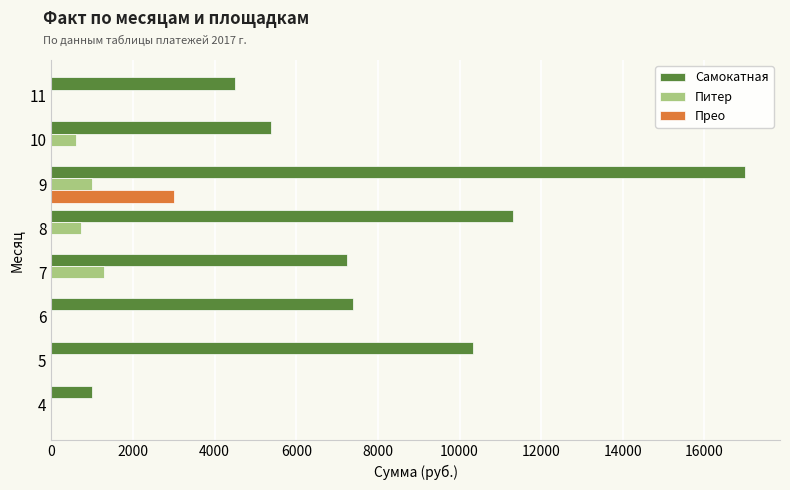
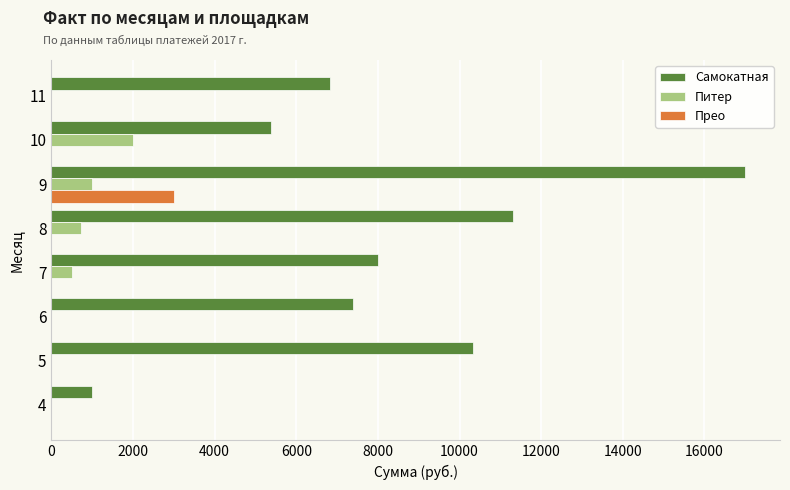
Самокатная, 11: 4500 -> 6800
Питер, 10: 600 -> 2000
Самокатная, 7: 7200 -> 8000
Питер, 7: 1300 -> 500
